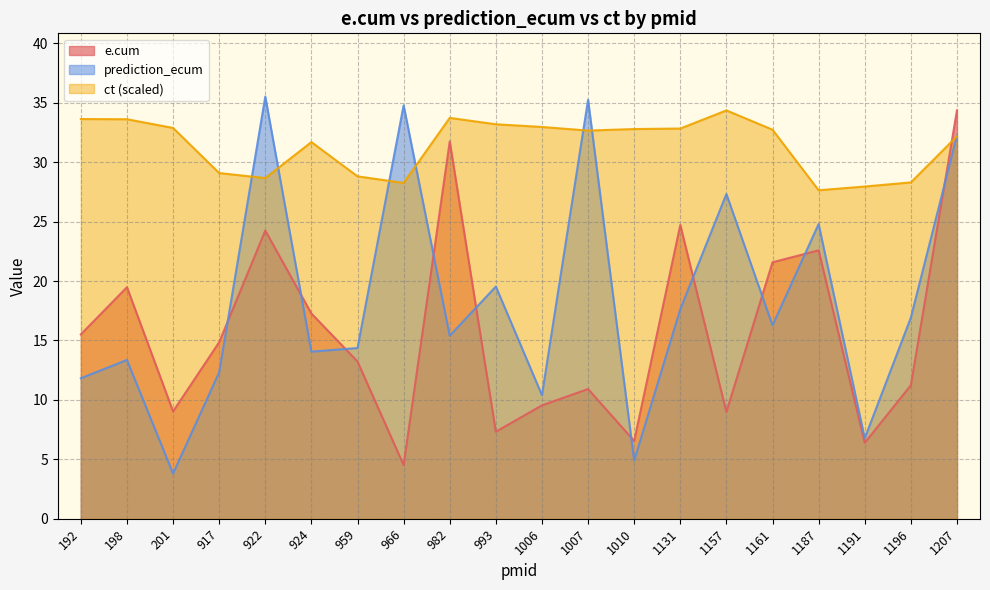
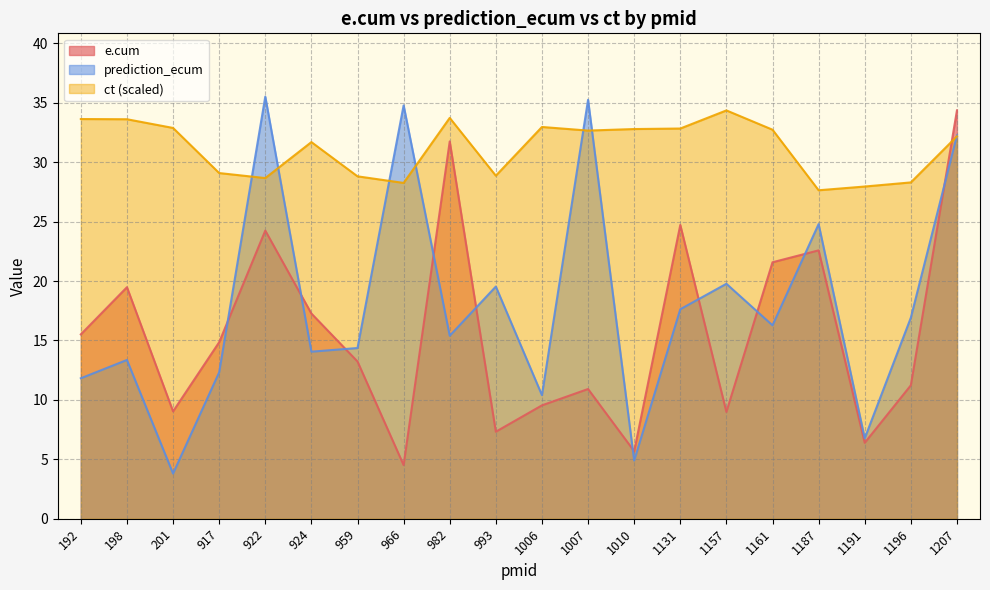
ct (scaled), 993: 33.2 -> 28.9
e.cum, 1010: 6.5 -> 5.7
prediction_ecum, 1157: 27.3 -> 19.8
